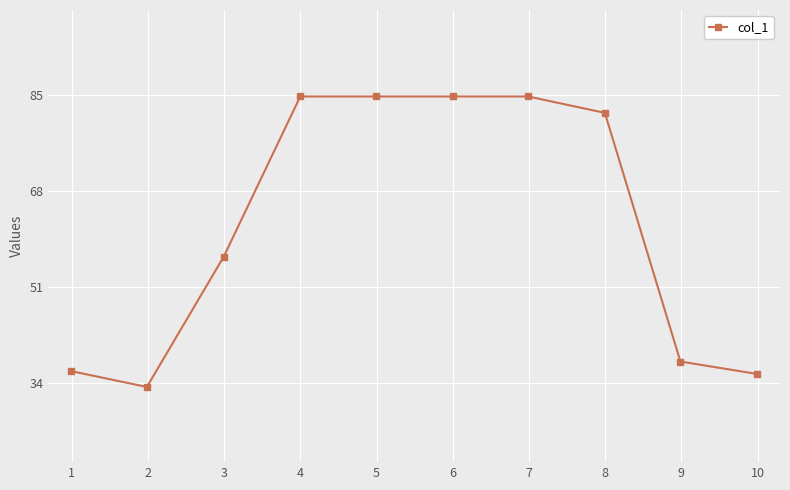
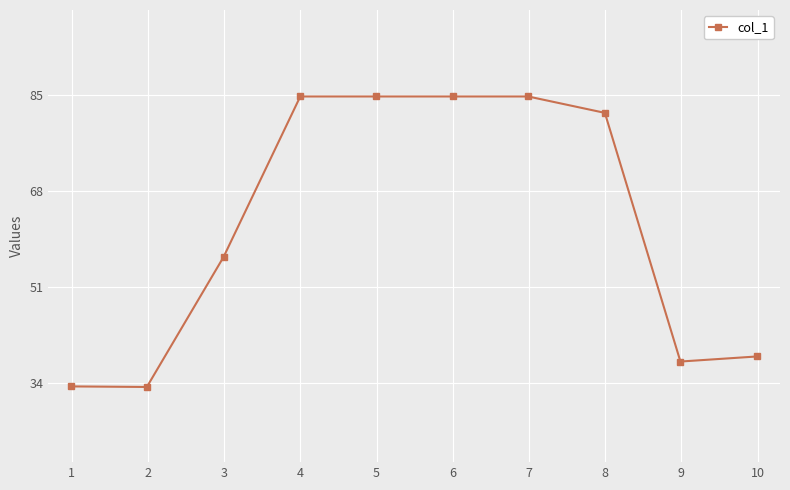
1: 36 -> 33
10: 36 -> 39
